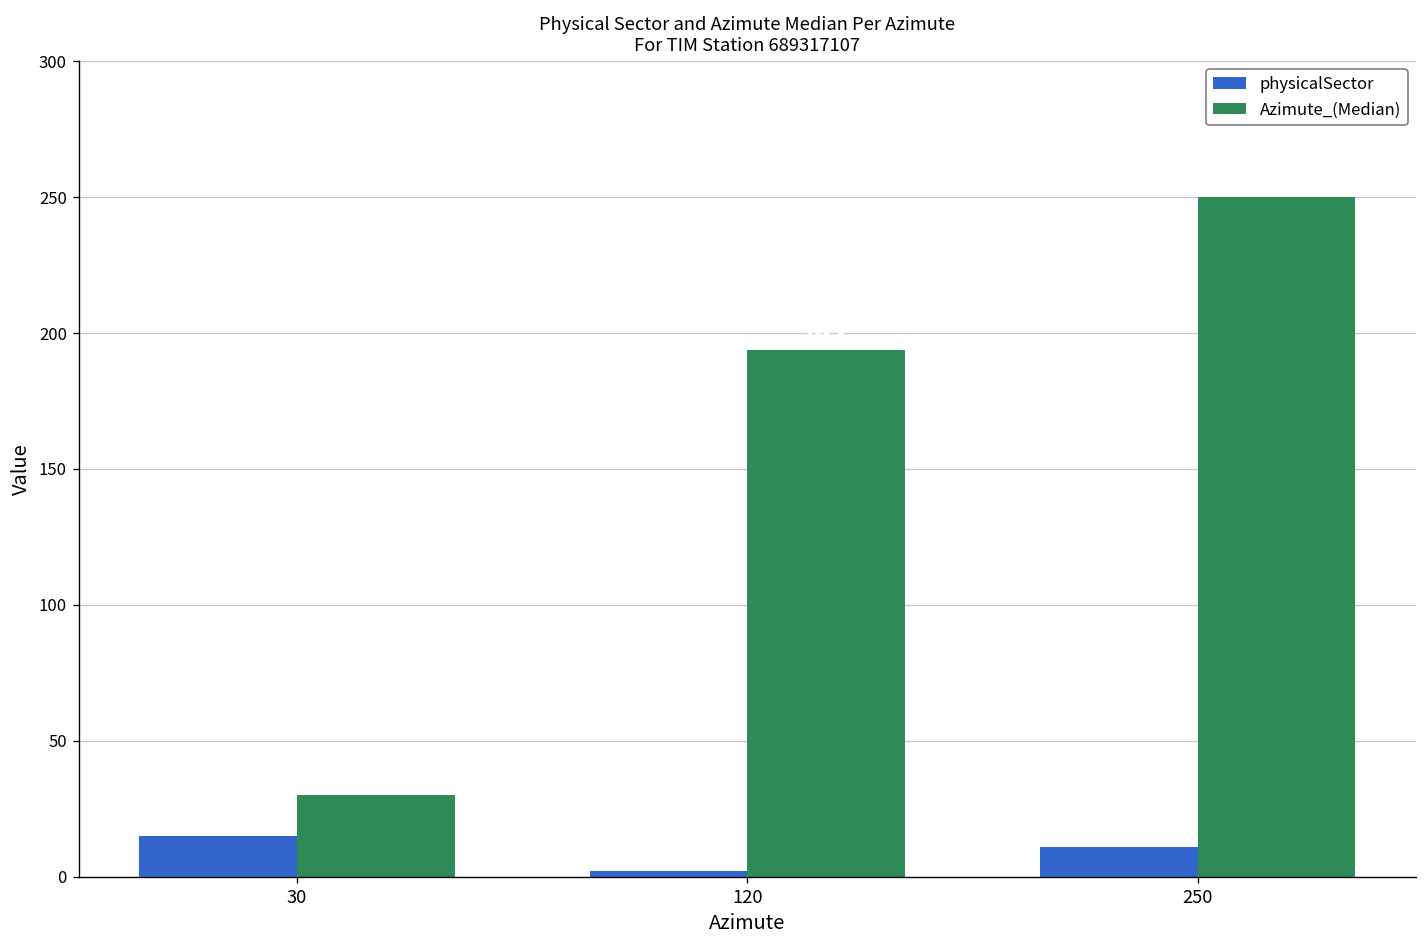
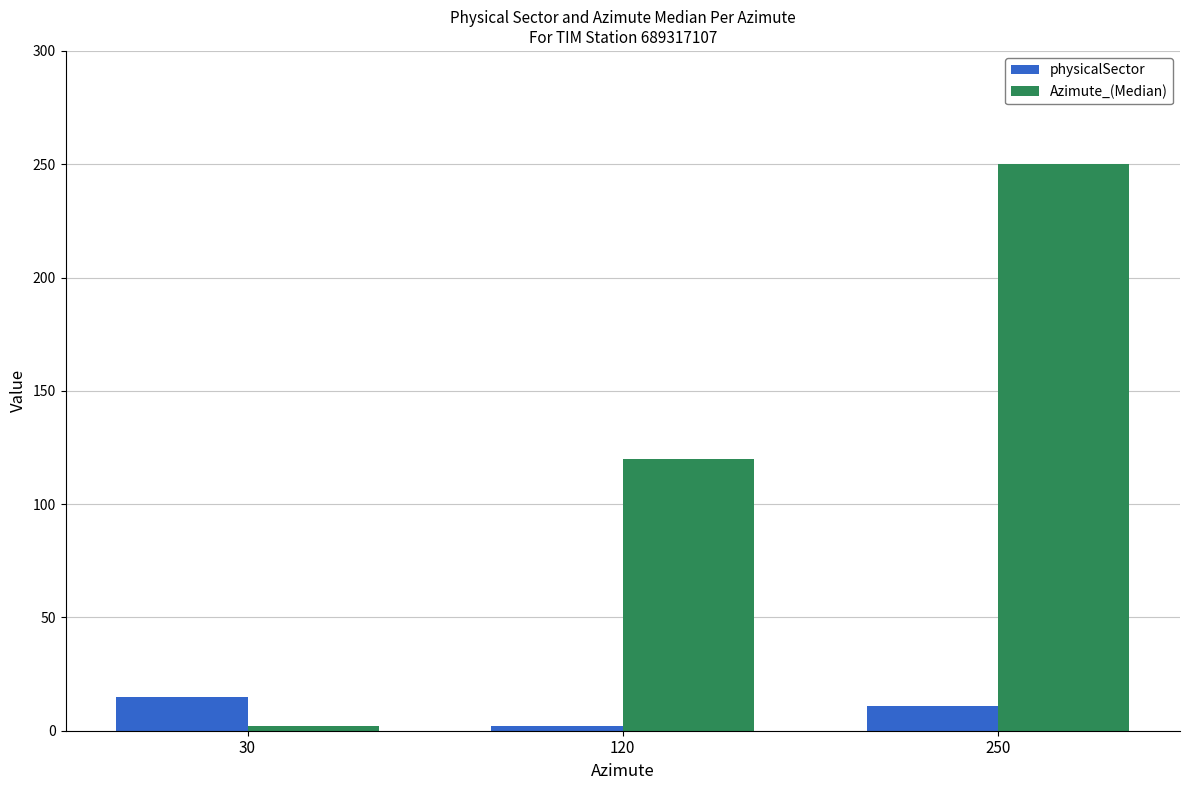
Azimute_(Median), 30: 30 -> 2
Azimute_(Median), 120: 194 -> 120
